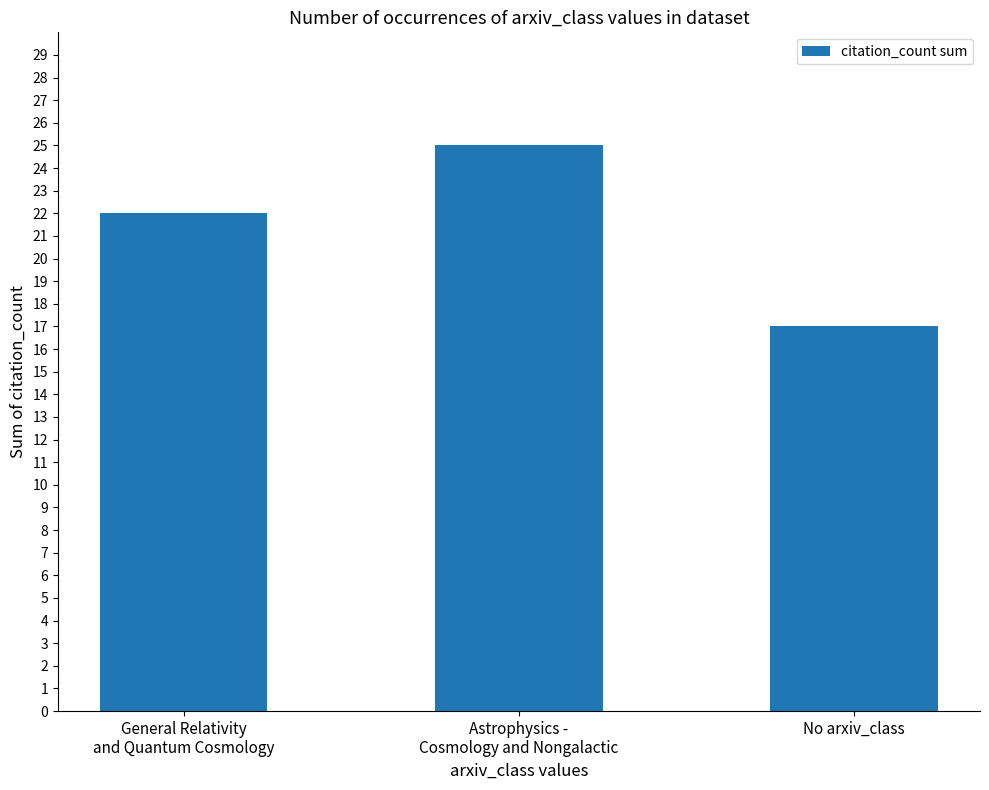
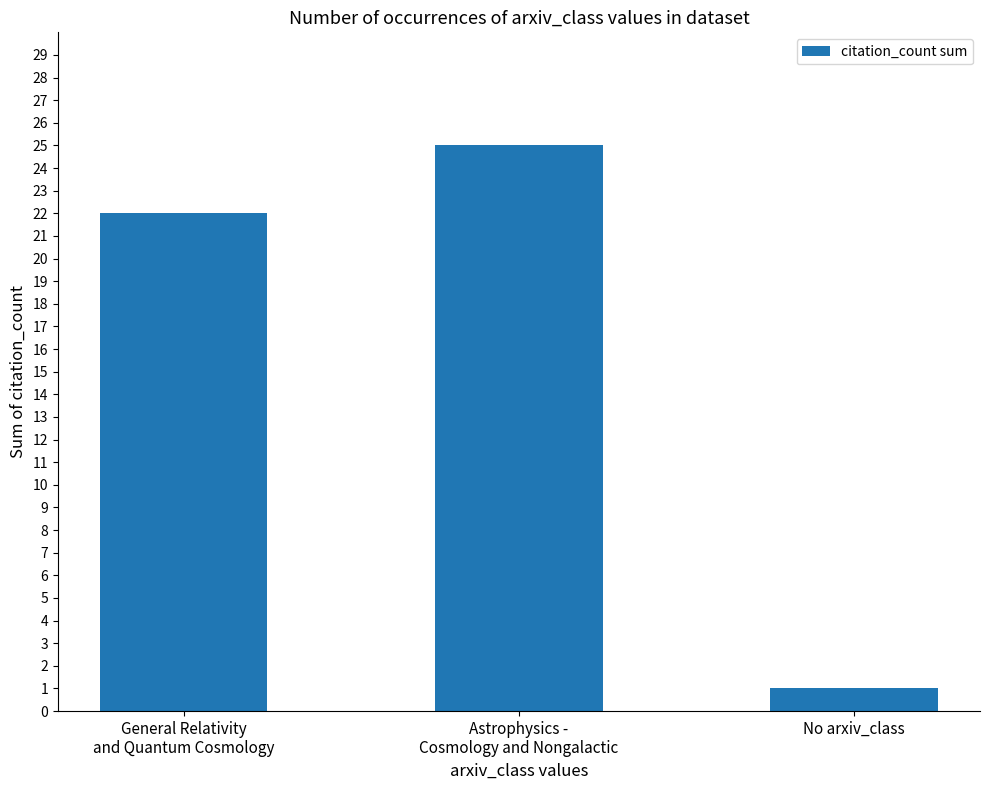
No arxiv_class: 17 -> 1
